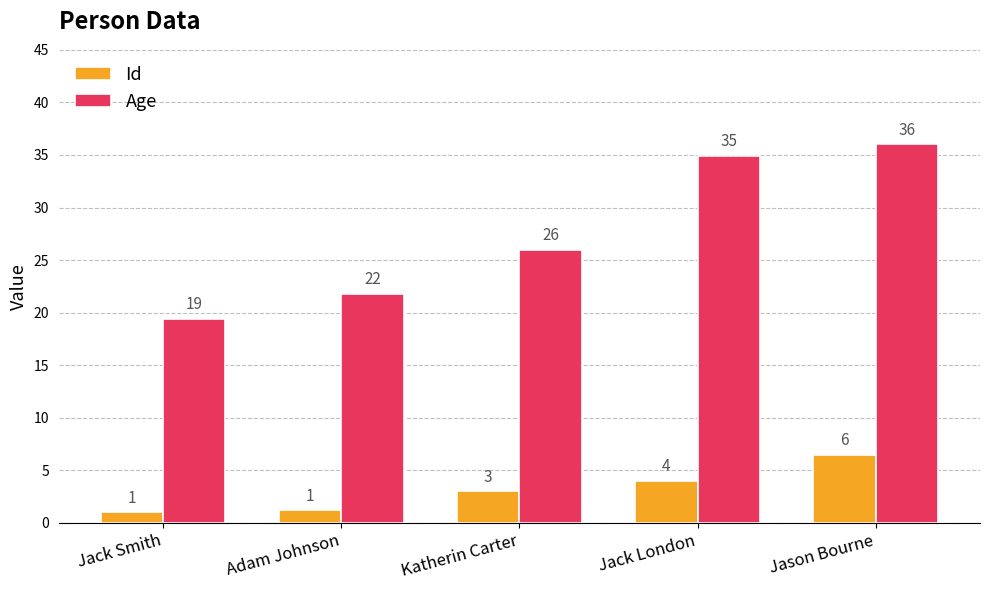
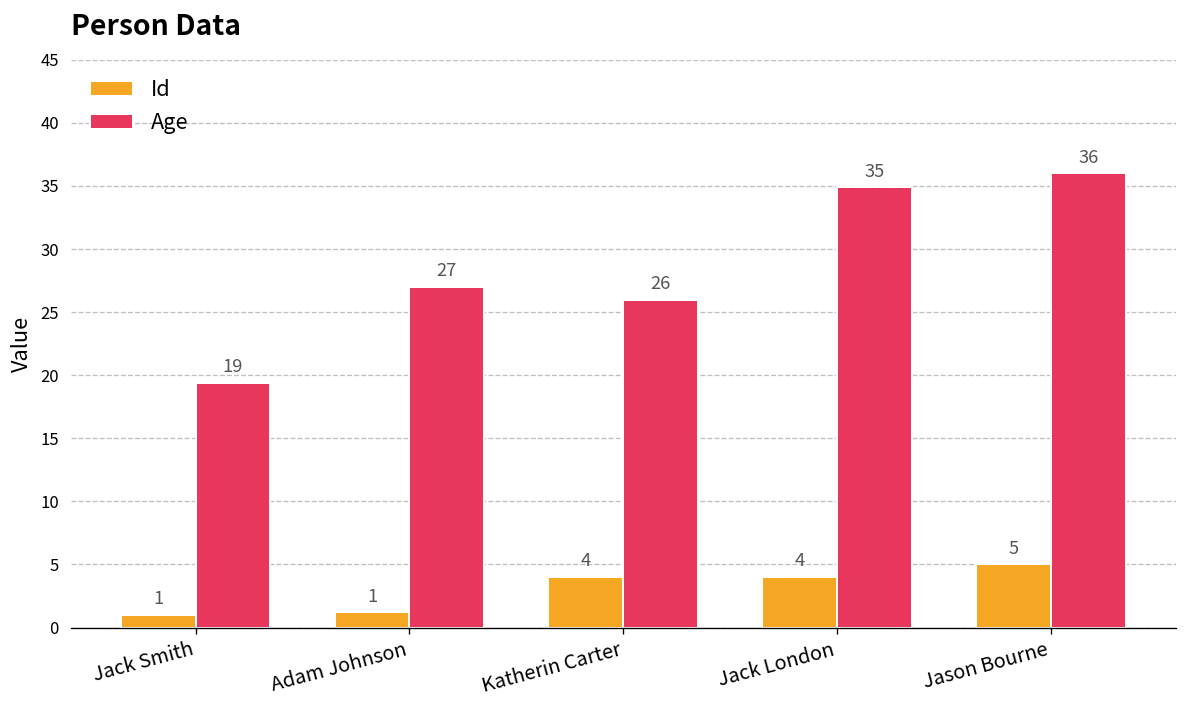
Age, Adam Johnson: 22 -> 27
Id, Katherin Carter: 3 -> 4
Id, Jason Bourne: 6 -> 5
